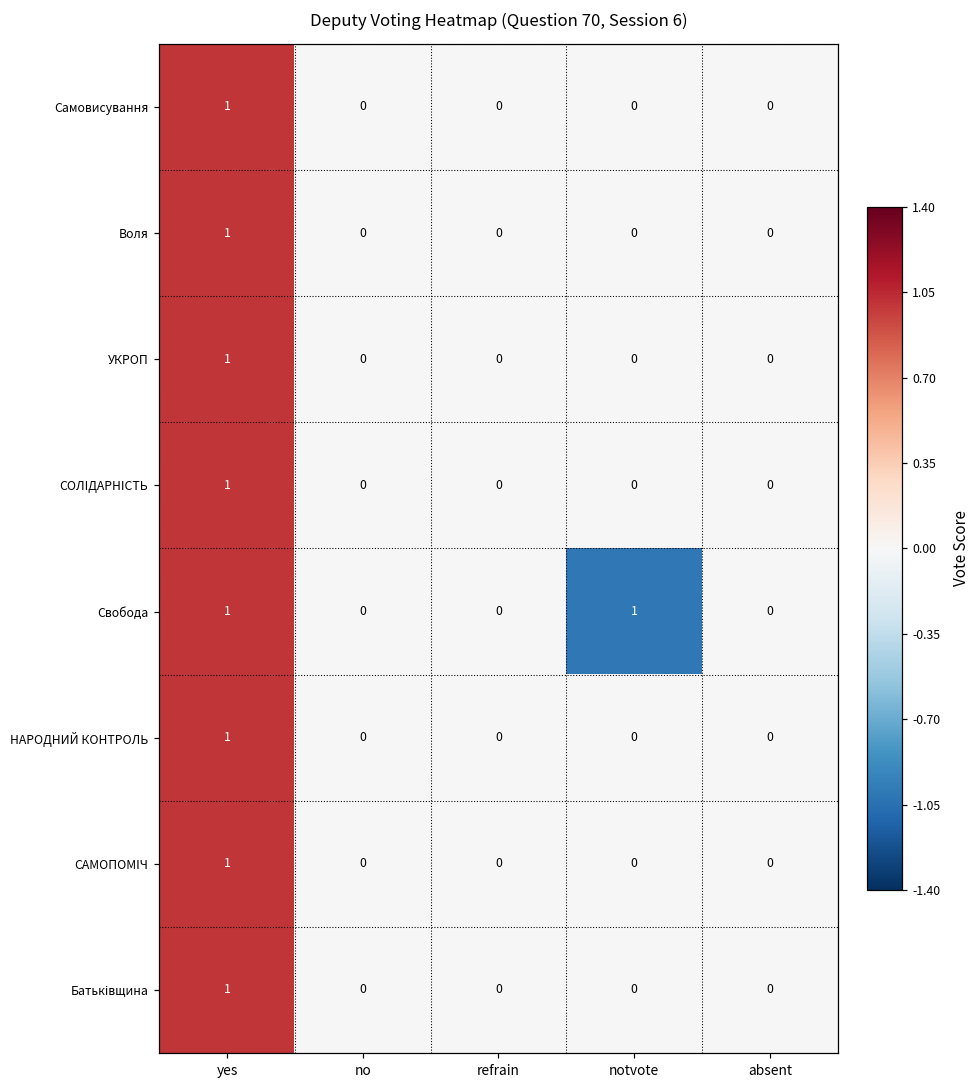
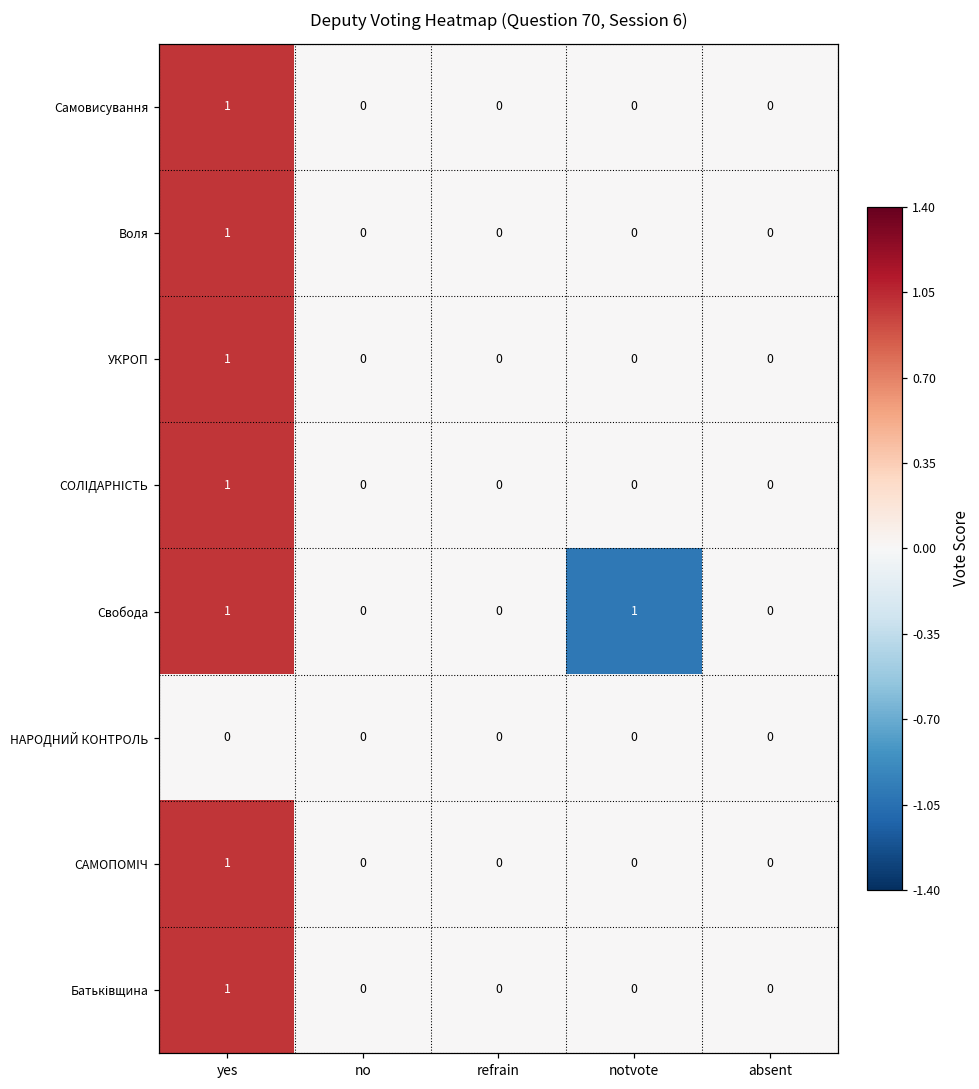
НАРОДНИЙ КОНТРОЛЬ, yes: 1 -> 0
